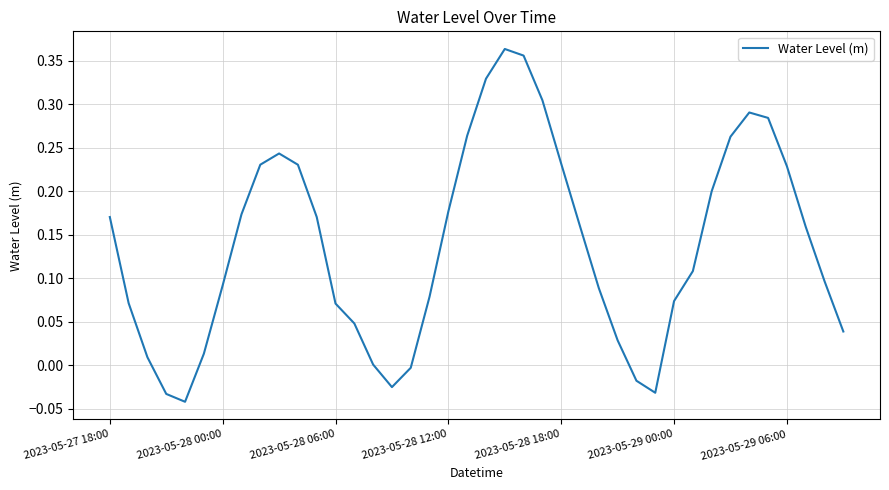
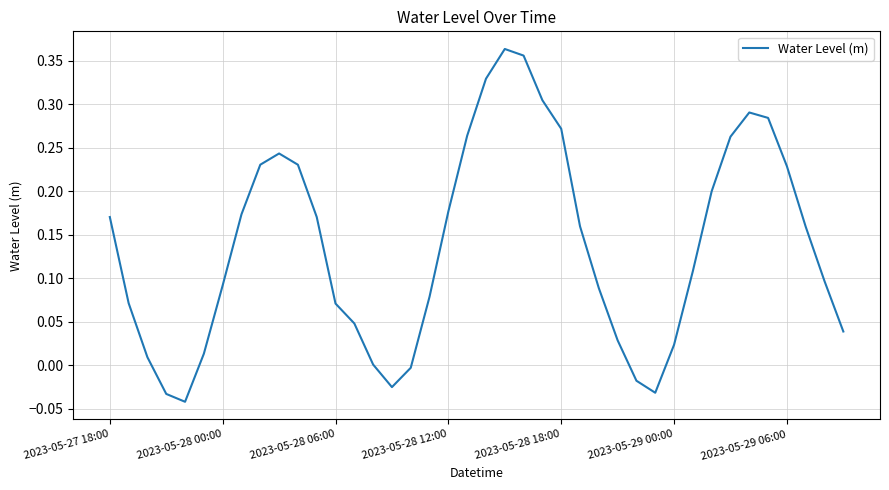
2023-05-28 18:00: 0.23 -> 0.27
2023-05-29 00:00: 0.07 -> 0.02
